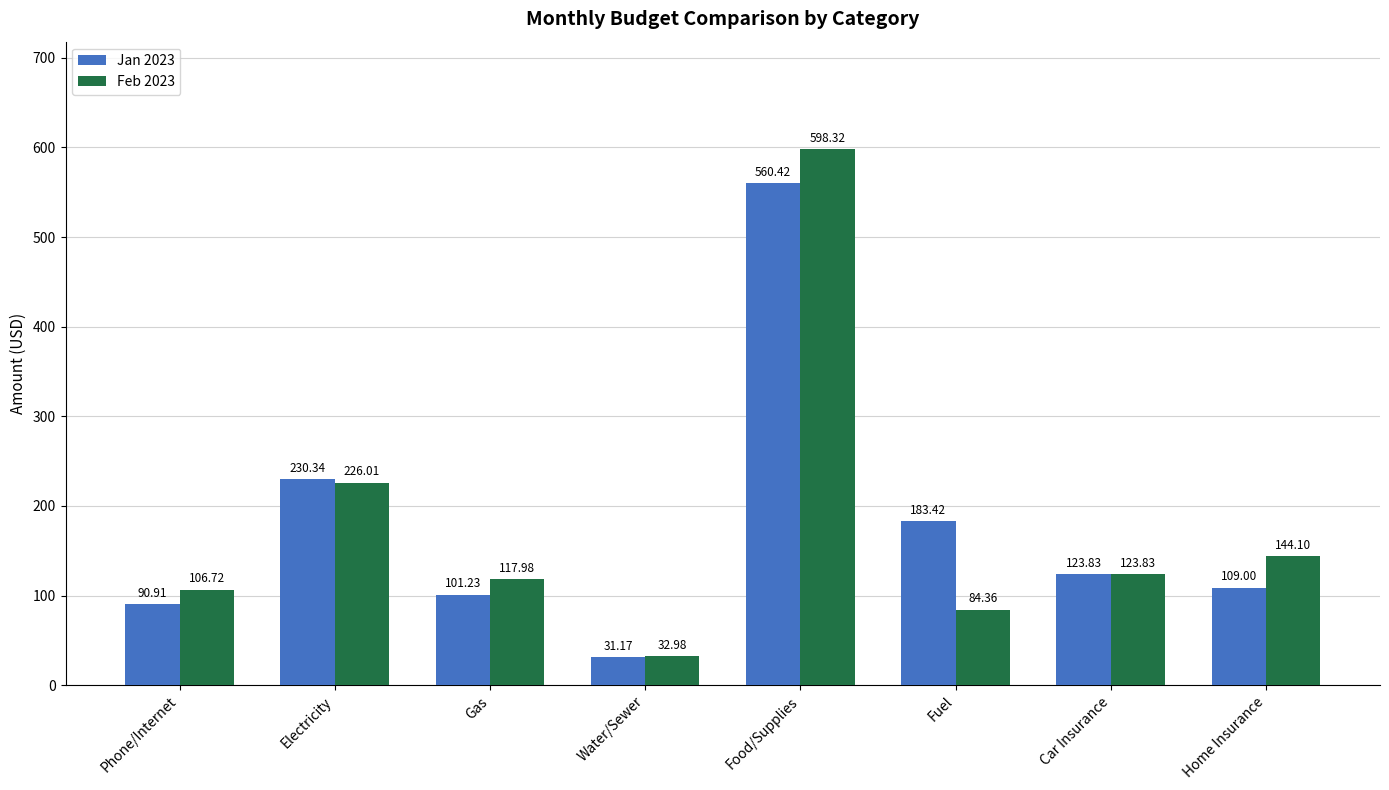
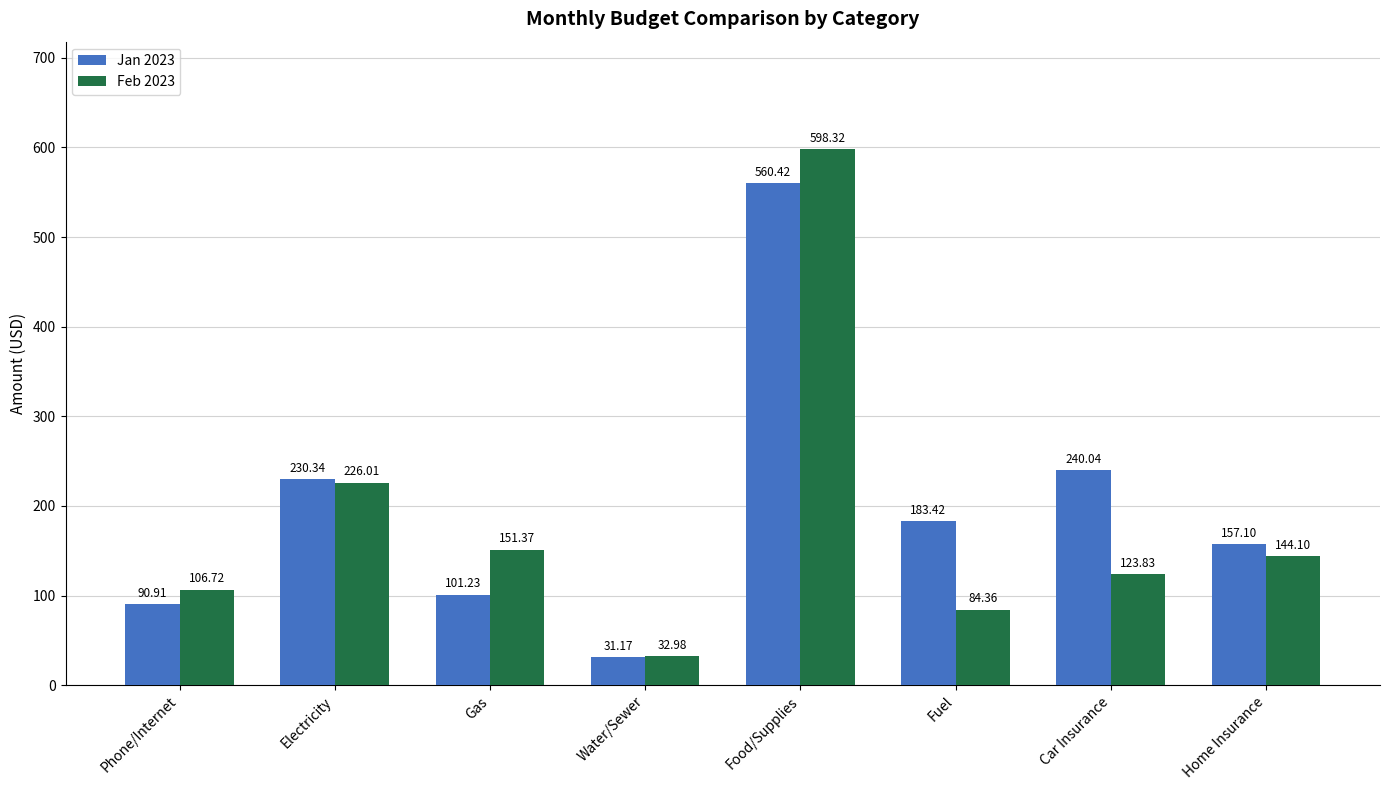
Feb 2023, Gas: 117.98 -> 151.37
Jan 2023, Car Insurance: 123.83 -> 240.04
Jan 2023, Home Insurance: 109.00 -> 157.10
